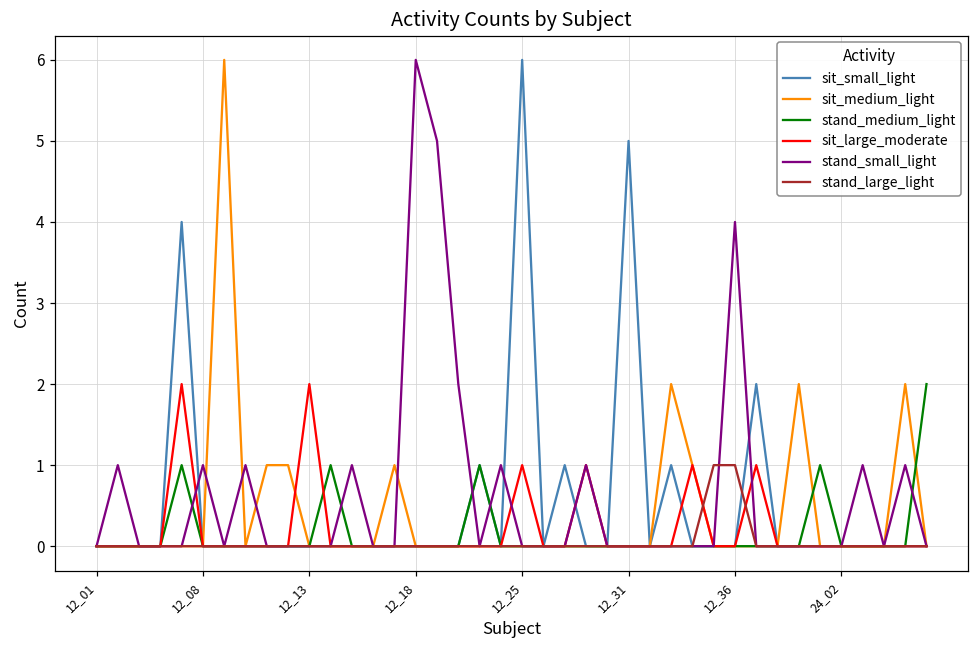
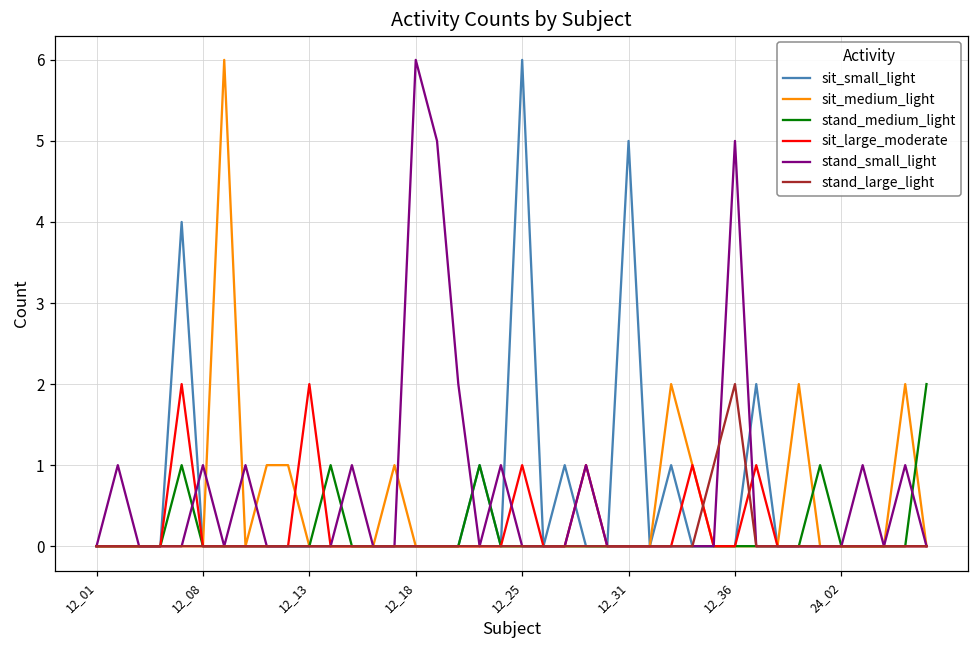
stand_small_light, 12_36: 4 -> 5
stand_large_light, 12_36: 1 -> 2
